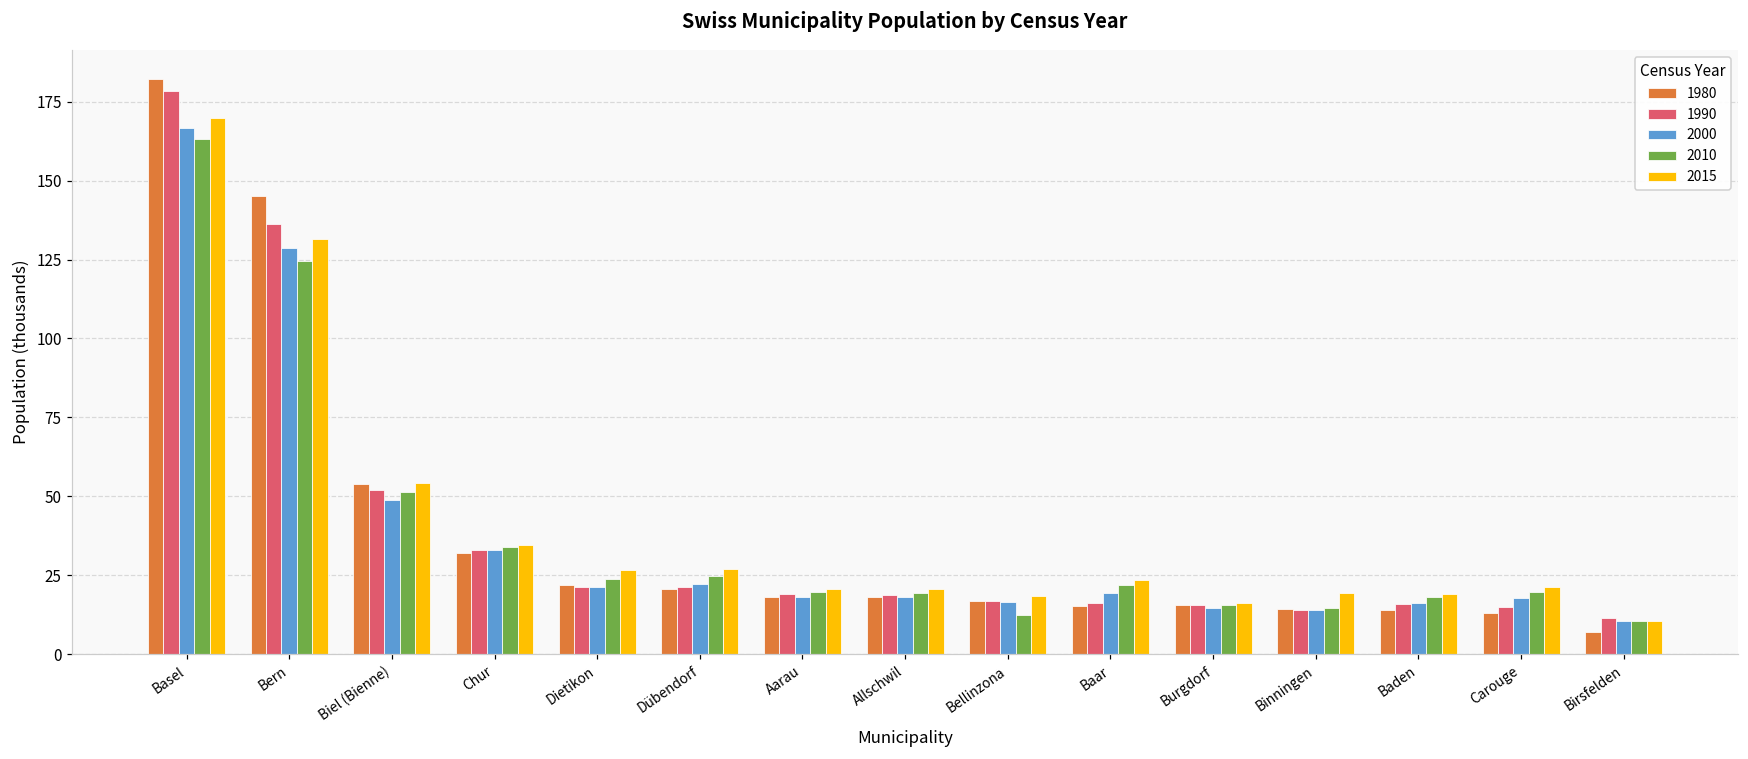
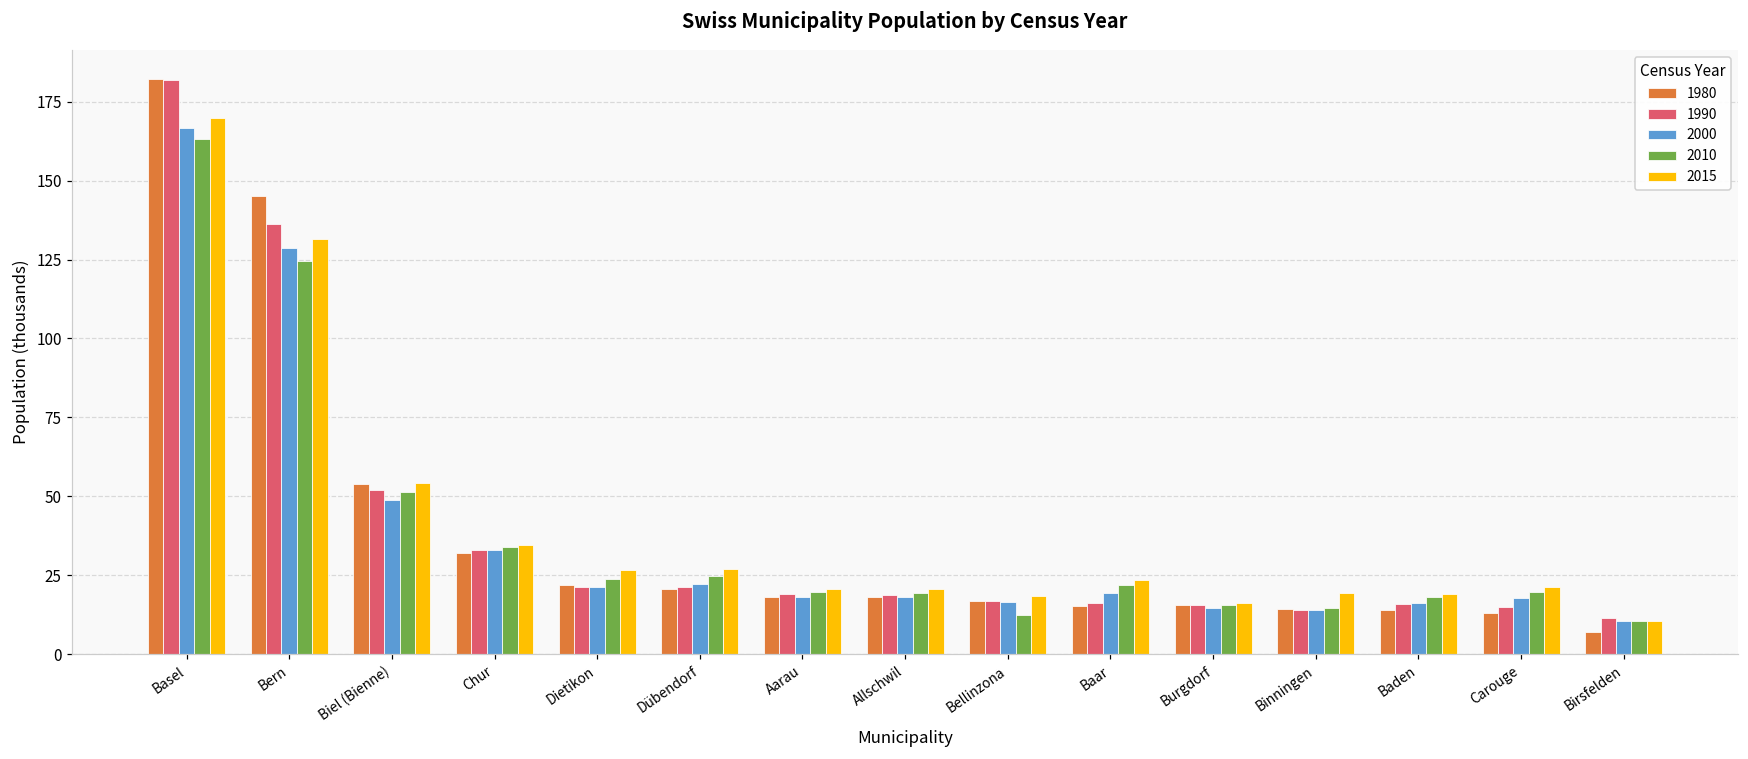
1990, Basel: 178 -> 182
